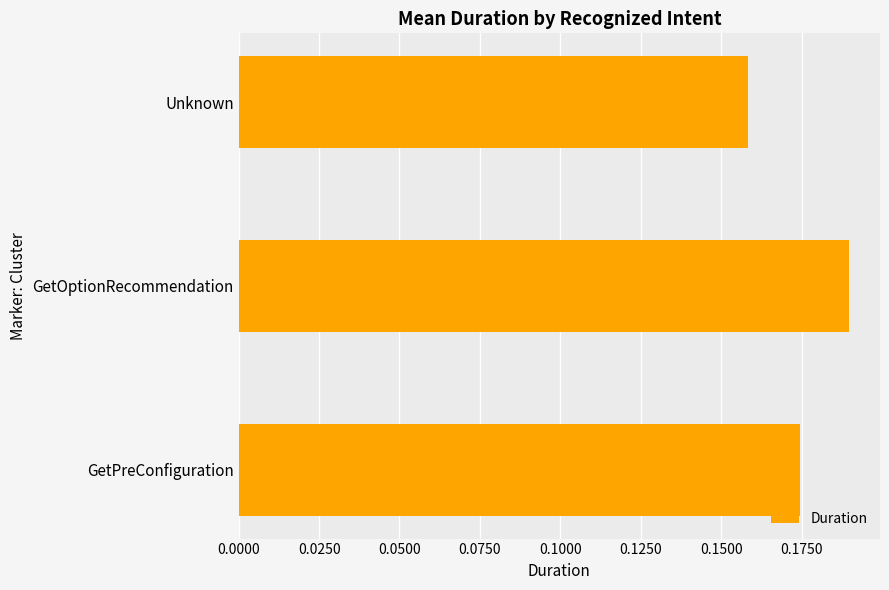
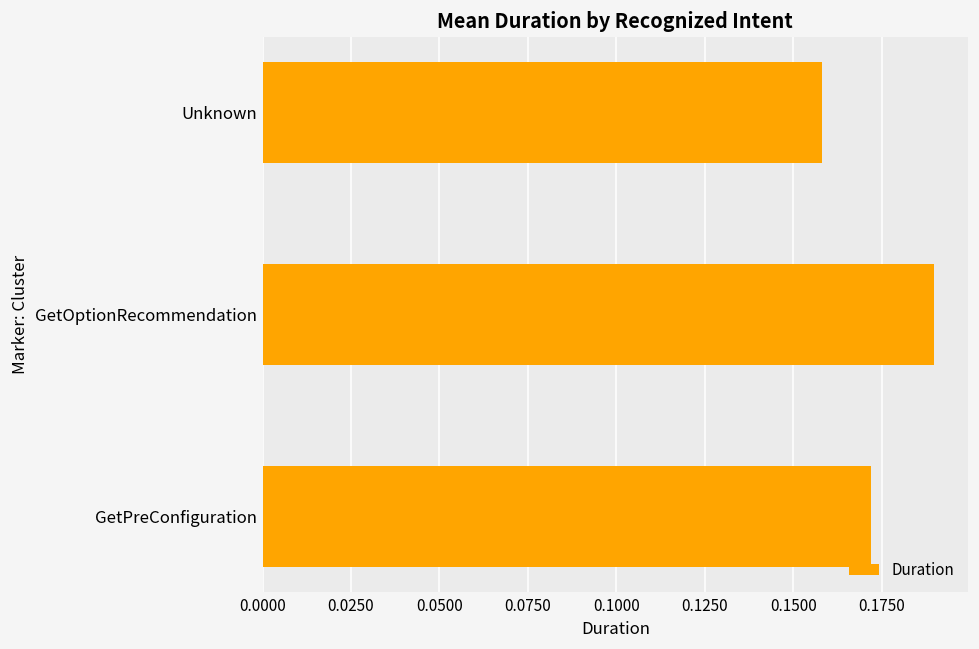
GetPreConfiguration: 0.175 -> 0.172
